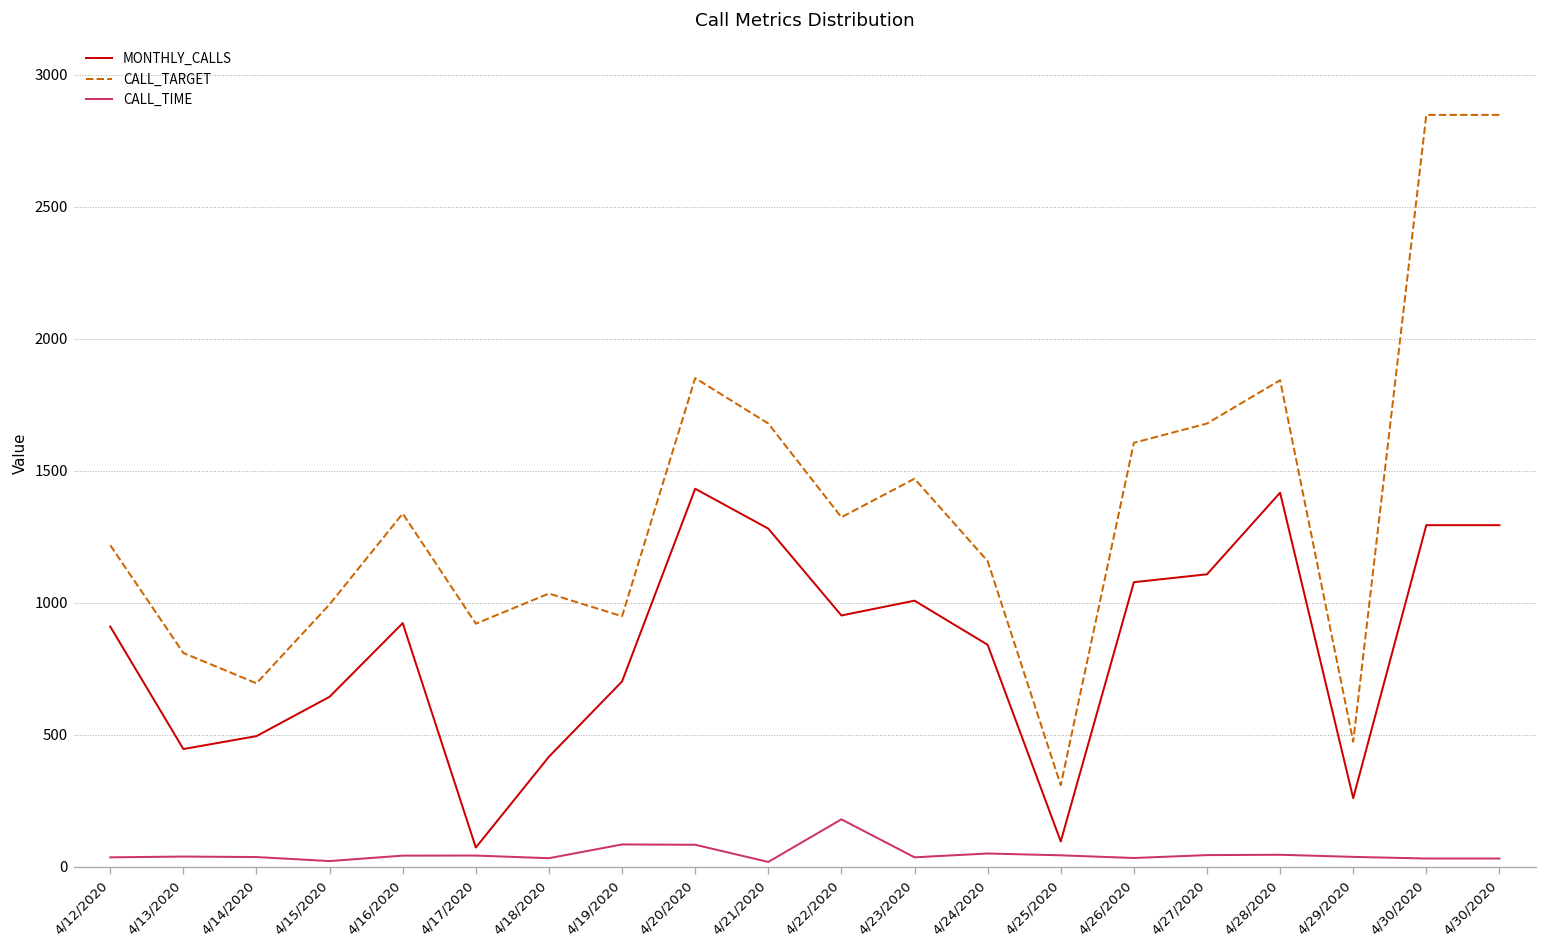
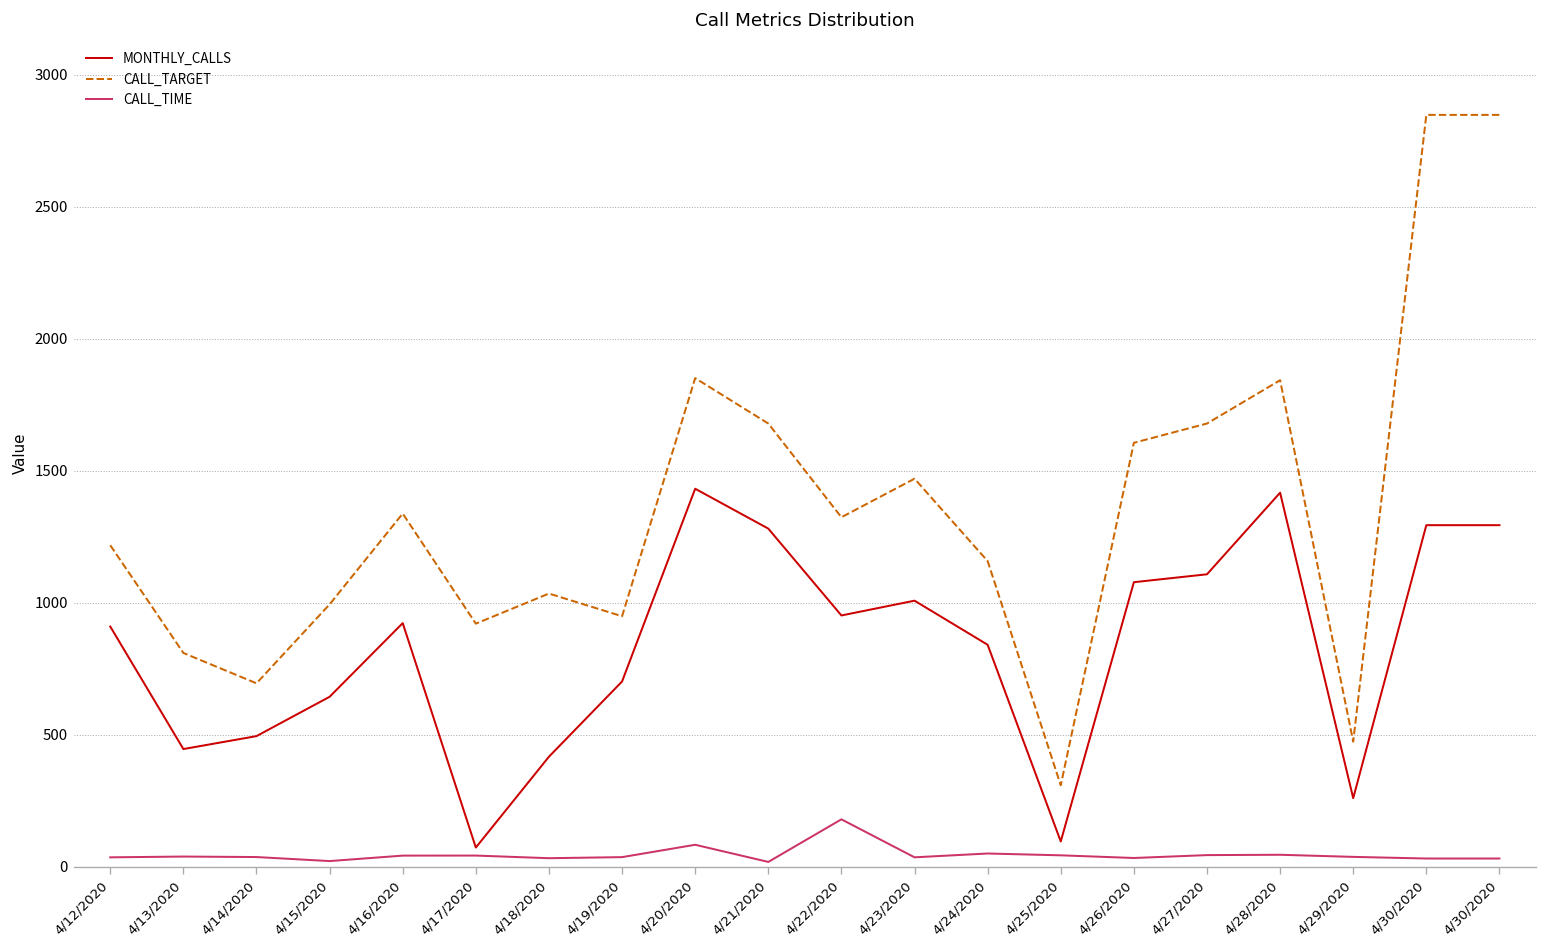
CALL_TIME, 4/19/2020: 80 -> 40
